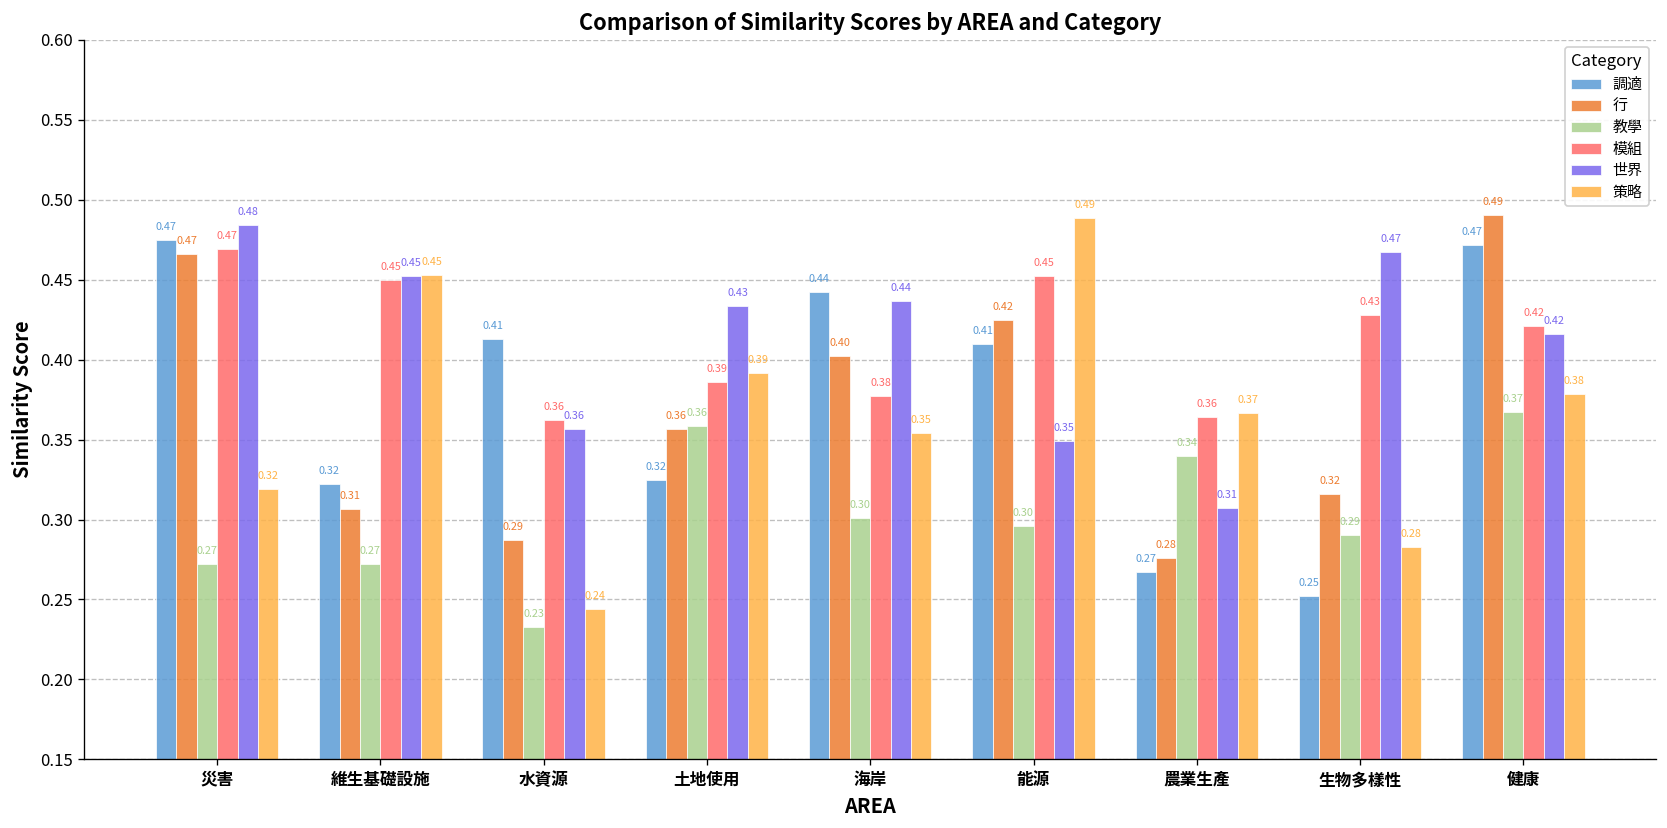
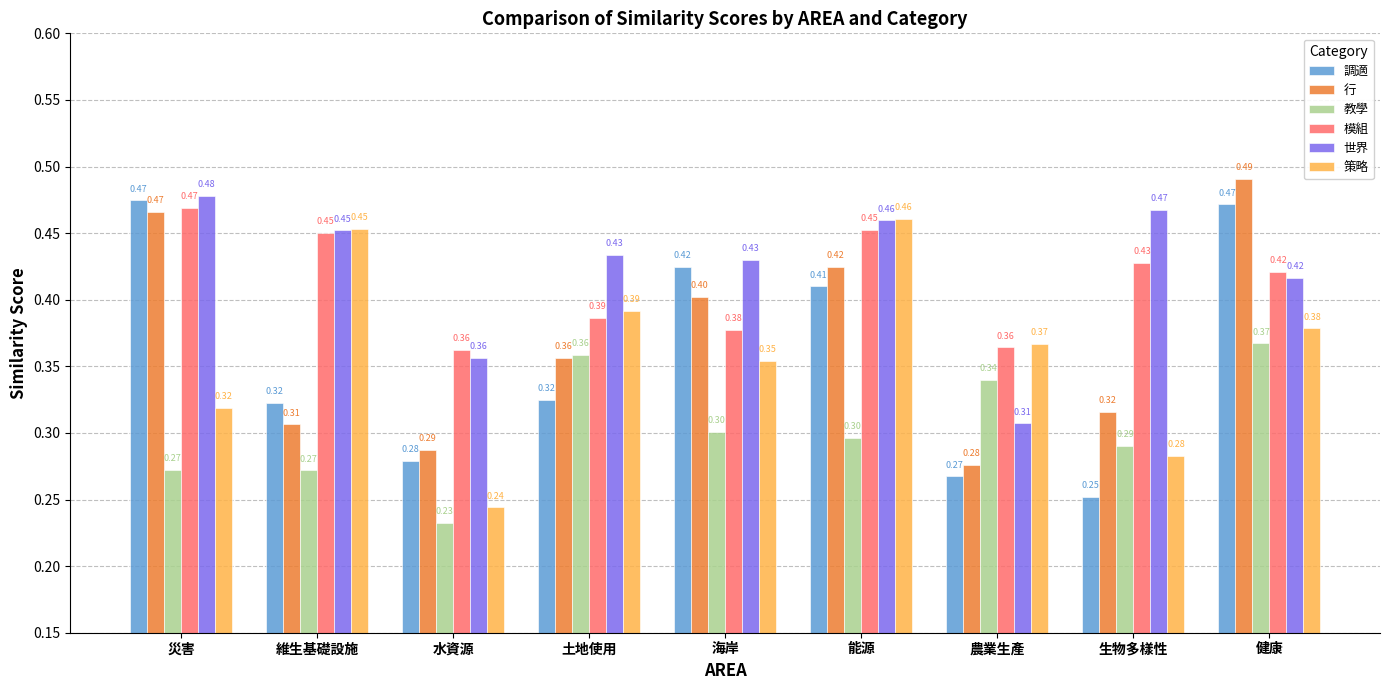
世界, 災害: 0.484 -> 0.478
調適, 水資源: 0.41 -> 0.28
調適, 海岸: 0.44 -> 0.42
世界, 海岸: 0.44 -> 0.43
世界, 能源: 0.35 -> 0.46
策略, 能源: 0.49 -> 0.46
